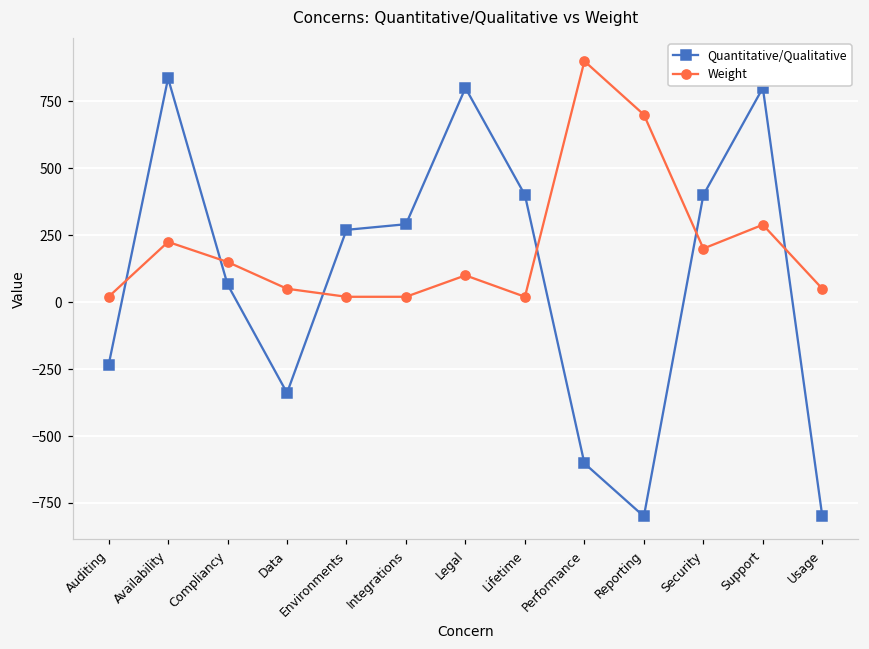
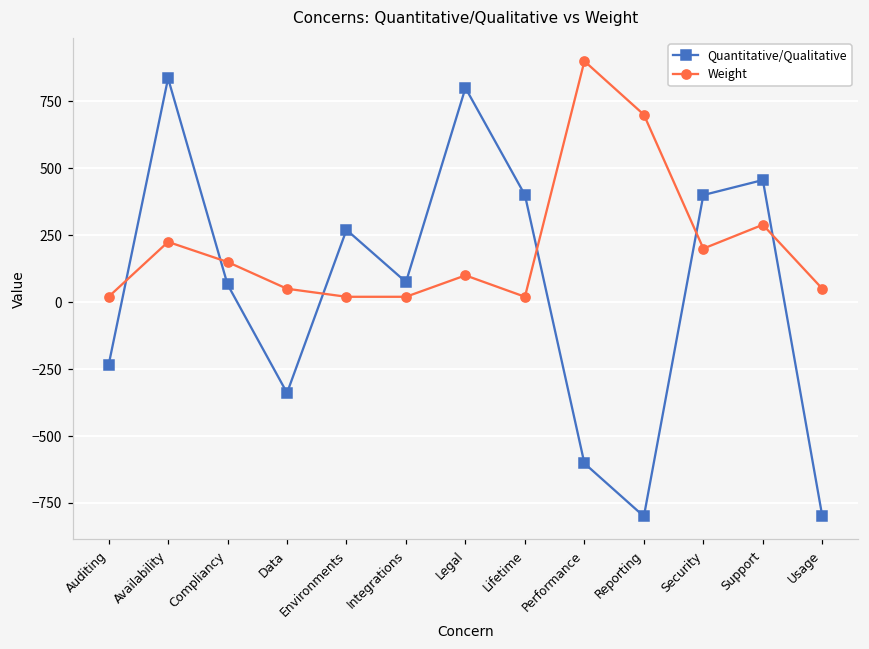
Quantitative/Qualitative, Integrations: 290 -> 80
Quantitative/Qualitative, Support: 800 -> 460
